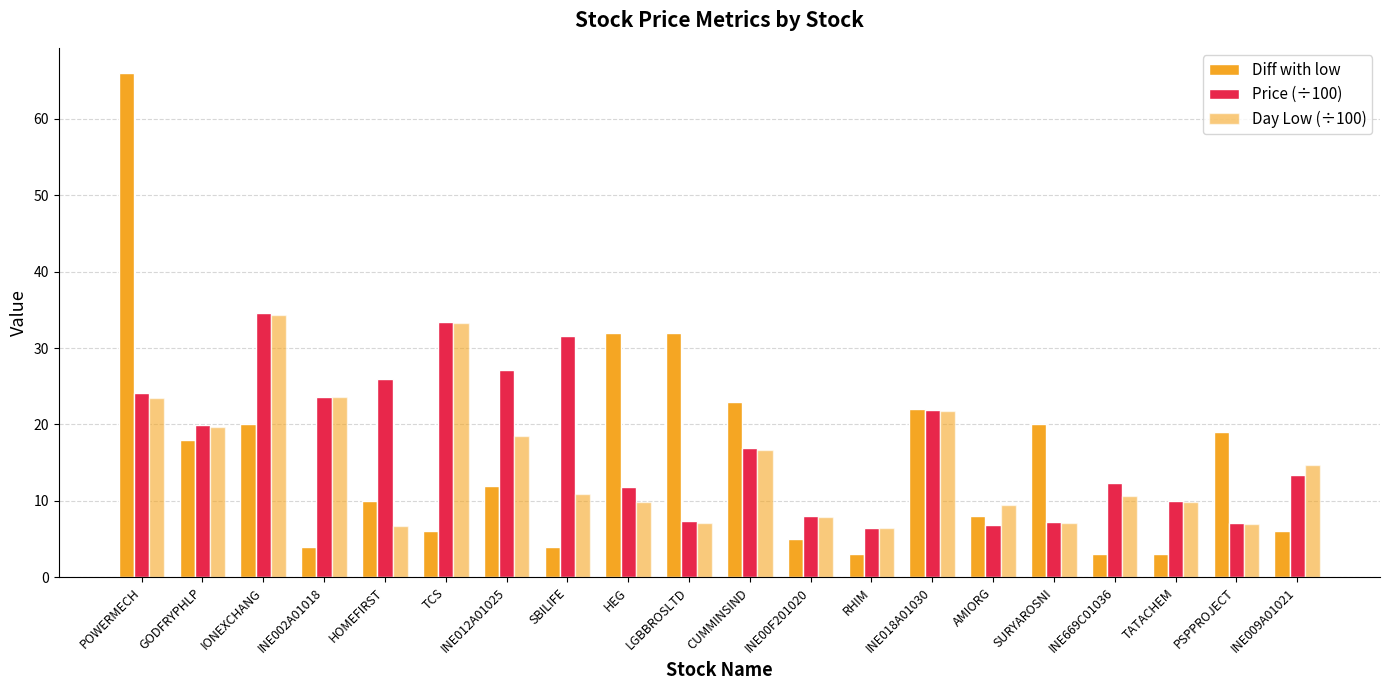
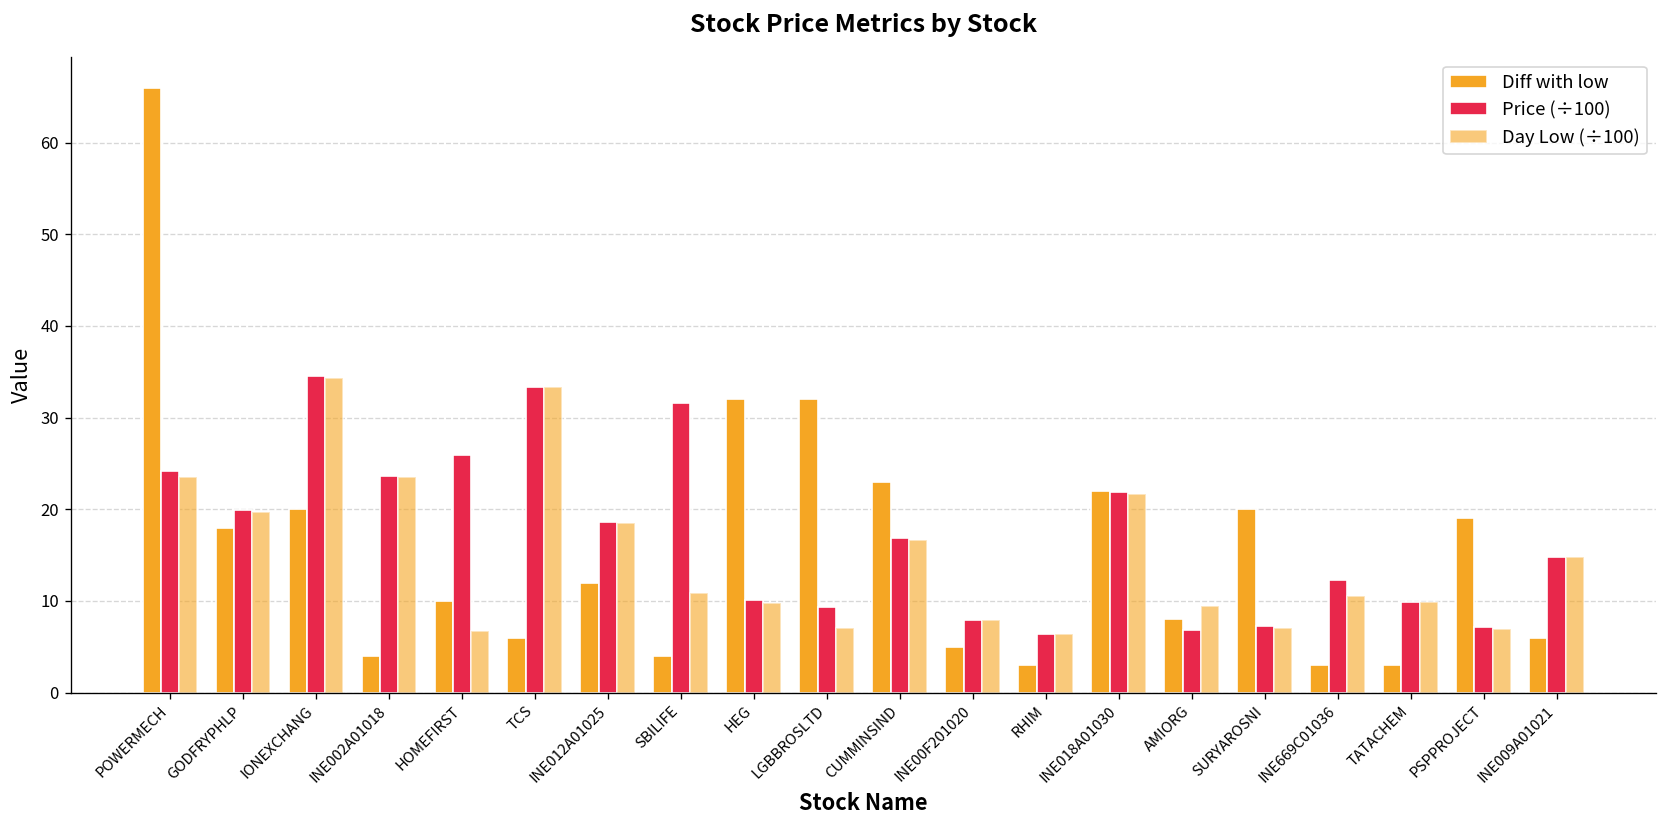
Price (÷100), INE012A01025: 27 -> 19
Price (÷100), HEG: 12 -> 10
Price (÷100), LGBBROSLTD: 7 -> 9
Price (÷100), INE009A01021: 13 -> 15
